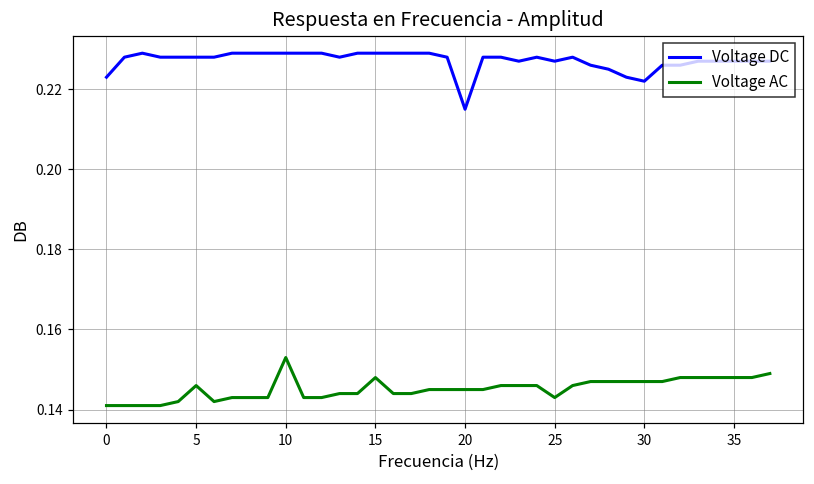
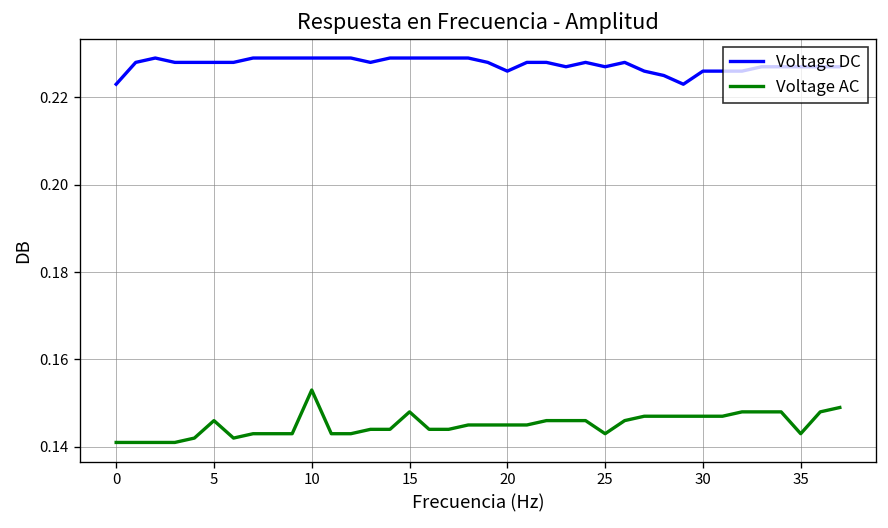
Voltage DC, 20: 0.215 -> 0.226
Voltage DC, 30: 0.222 -> 0.226
Voltage AC, 35: 0.148 -> 0.143
